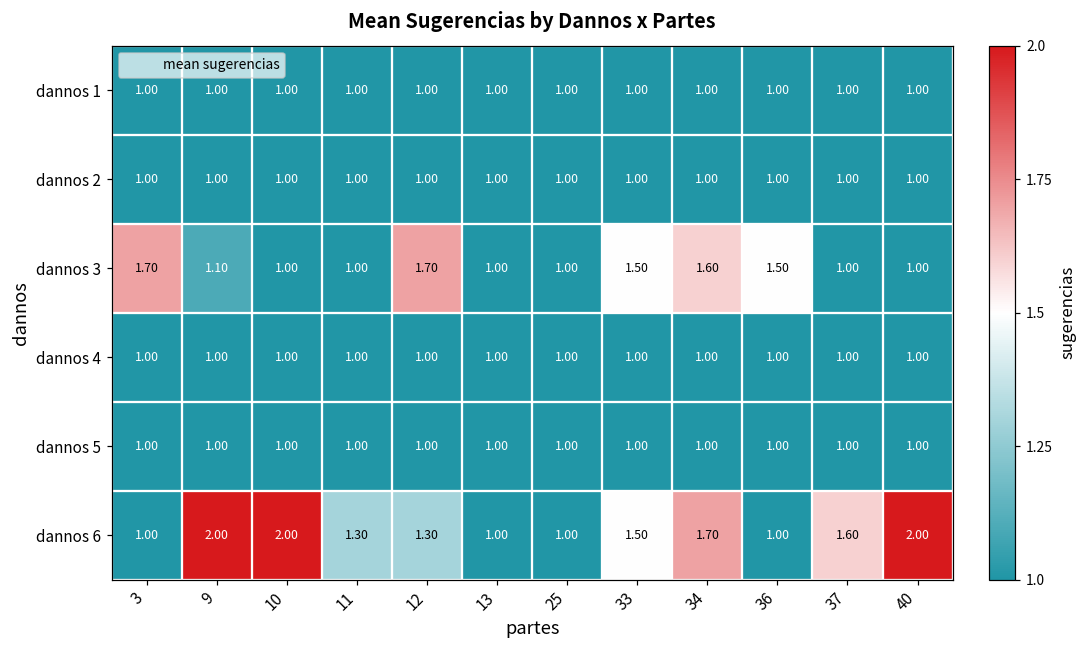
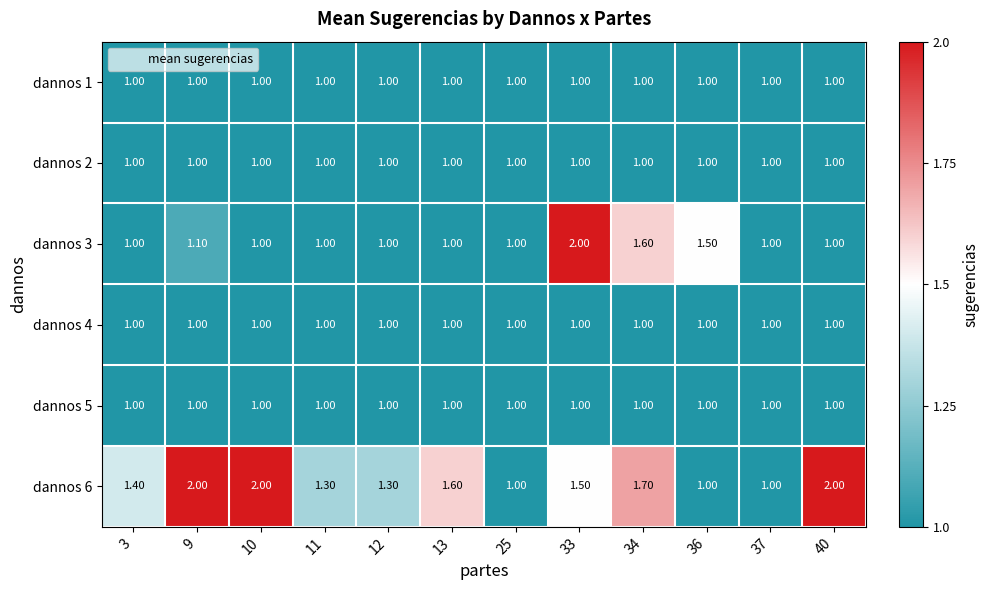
dannos 3, 3: 1.70 -> 1.00
dannos 3, 12: 1.70 -> 1.00
dannos 3, 33: 1.50 -> 2.00
dannos 6, 3: 1.00 -> 1.40
dannos 6, 13: 1.00 -> 1.60
dannos 6, 37: 1.60 -> 1.00
